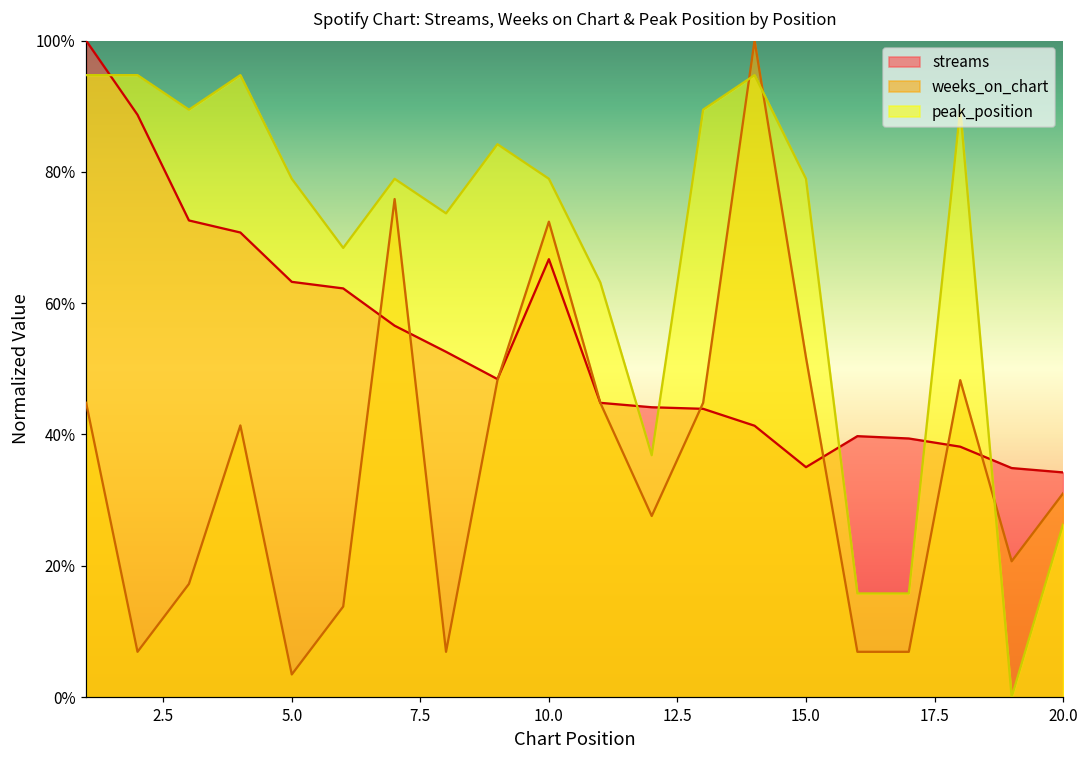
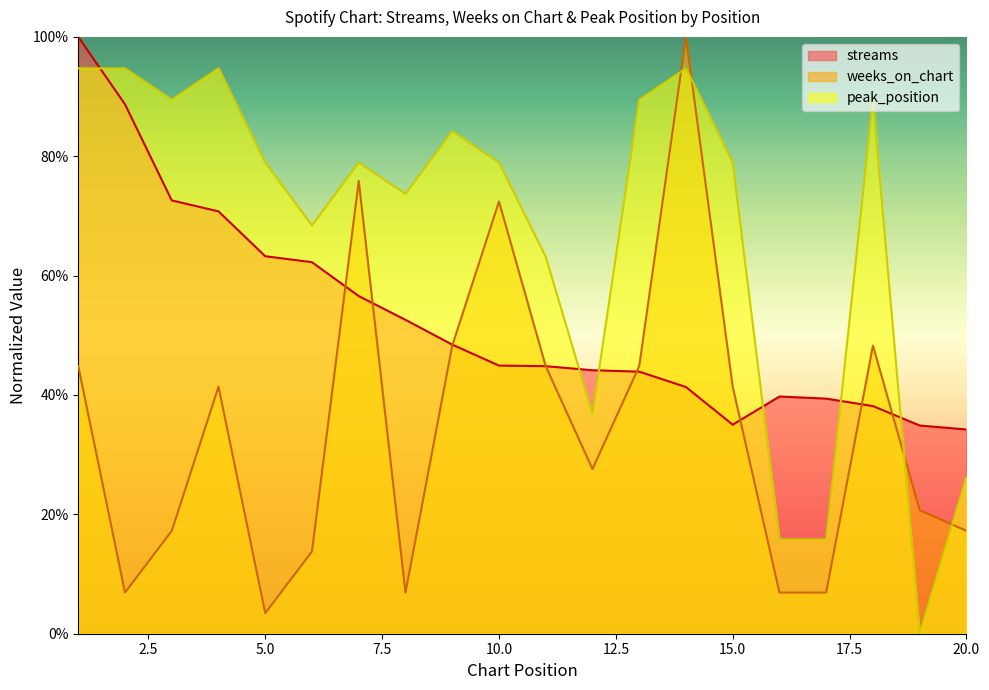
streams, 10.0: 67% -> 45%
weeks_on_chart, 15.0: 52% -> 41%
weeks_on_chart, 20.0: 31% -> 17%
